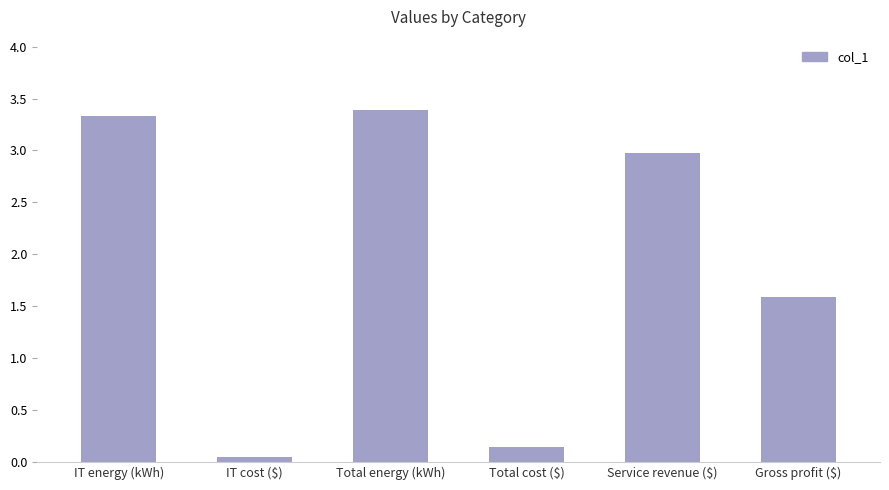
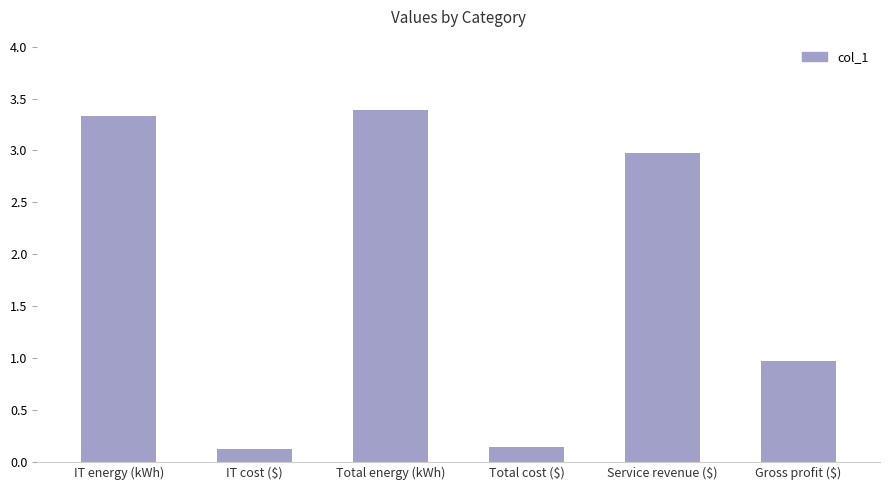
IT cost ($): 0.04 -> 0.12
Gross profit ($): 1.59 -> 0.97
